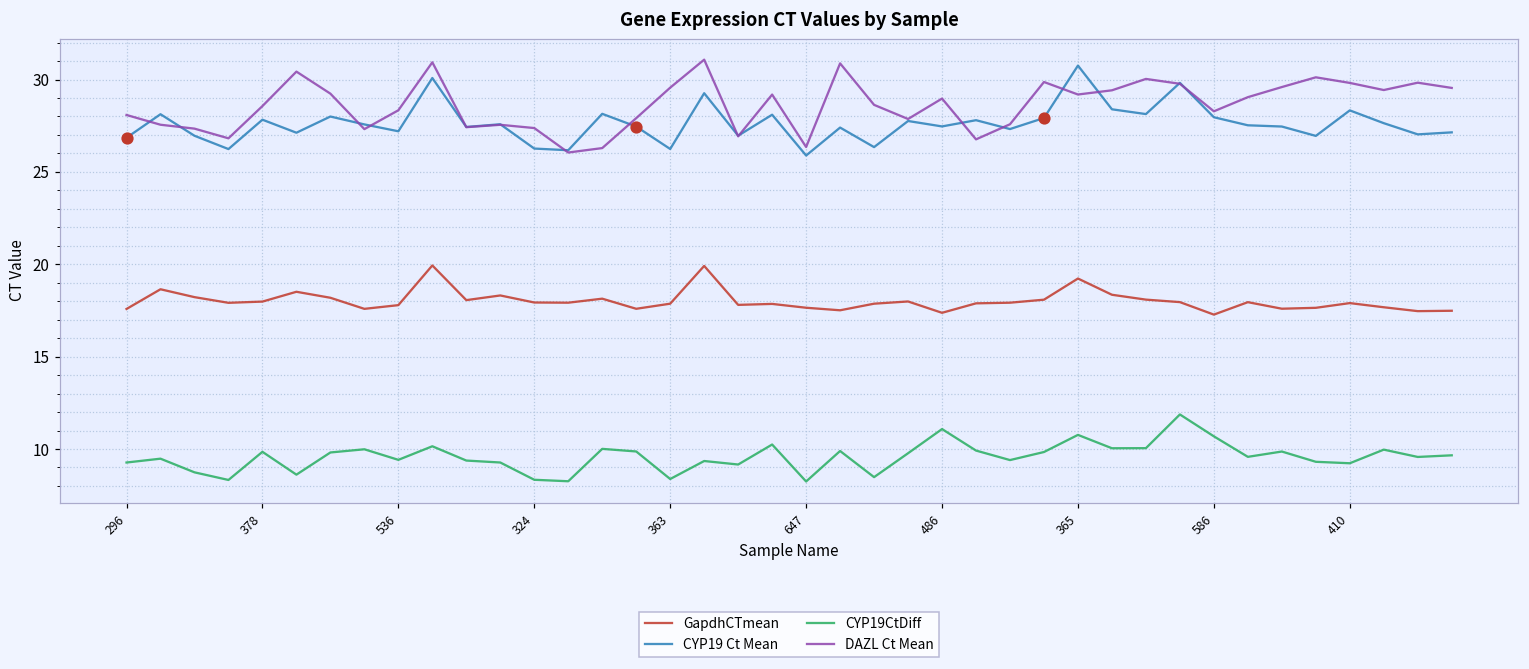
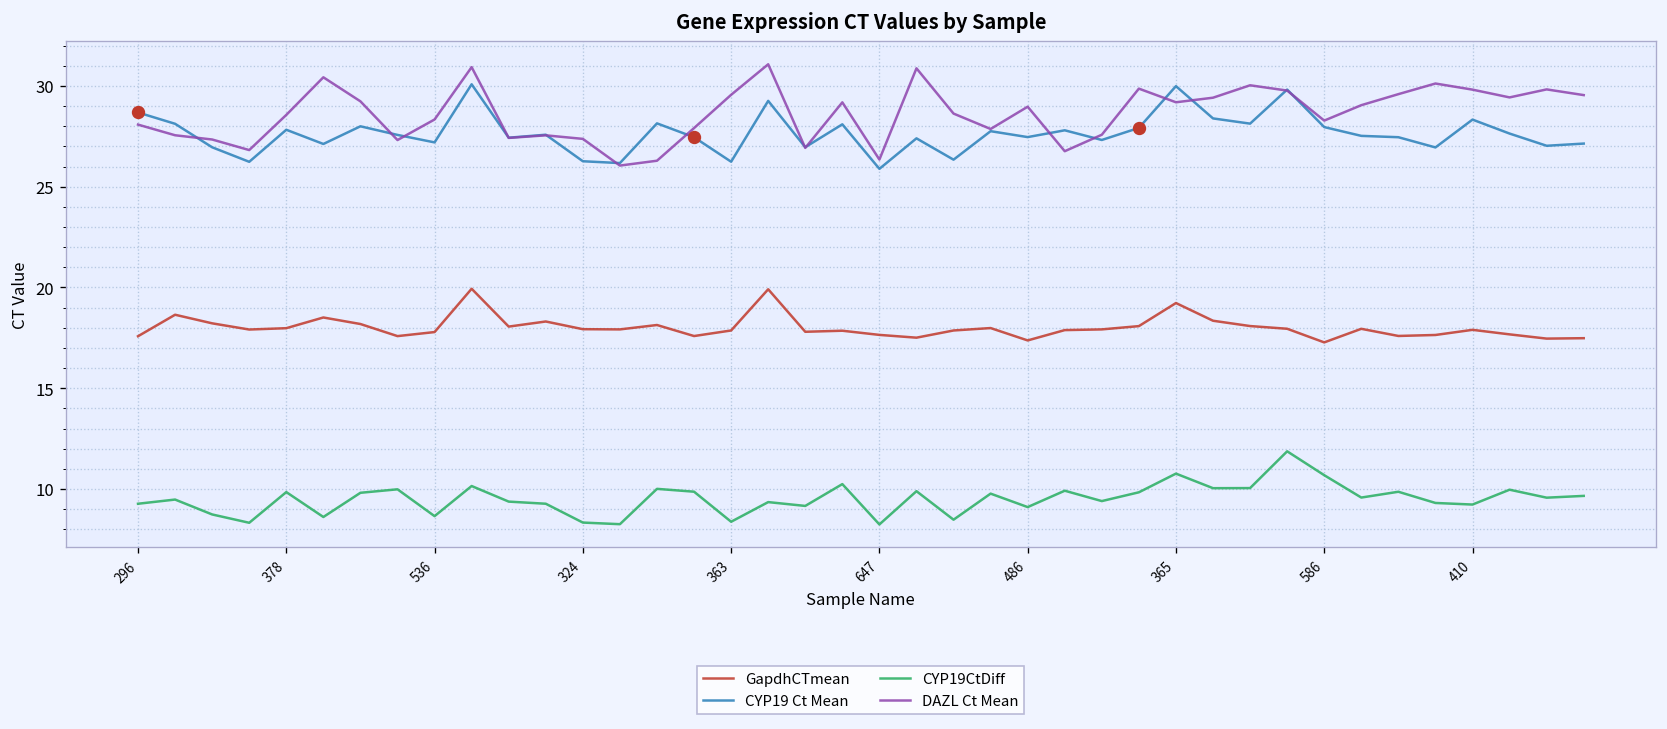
CYP19 Ct Mean, 296: 26.8 -> 28.7
CYP19CtDiff, 536: 9.4 -> 8.7
CYP19CtDiff, 486: 11.1 -> 9.1
CYP19 Ct Mean, 365: 30.8 -> 30.0
